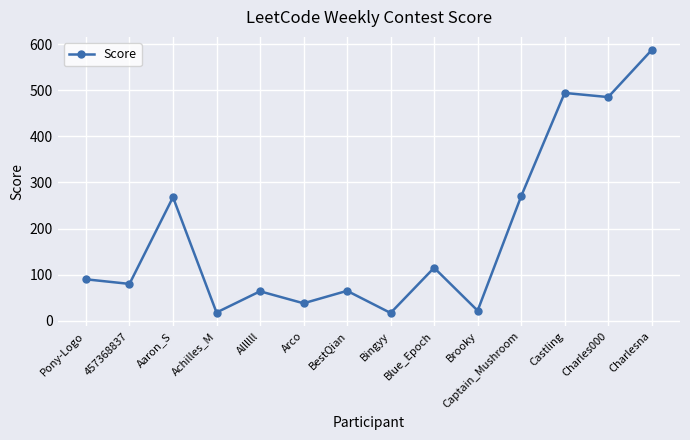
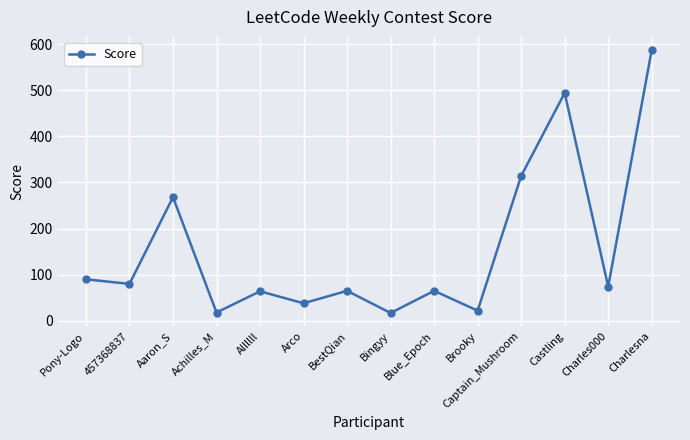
Blue_Epoch: 120 -> 70
Captain_Mushroom: 270 -> 310
Charles000: 490 -> 70
